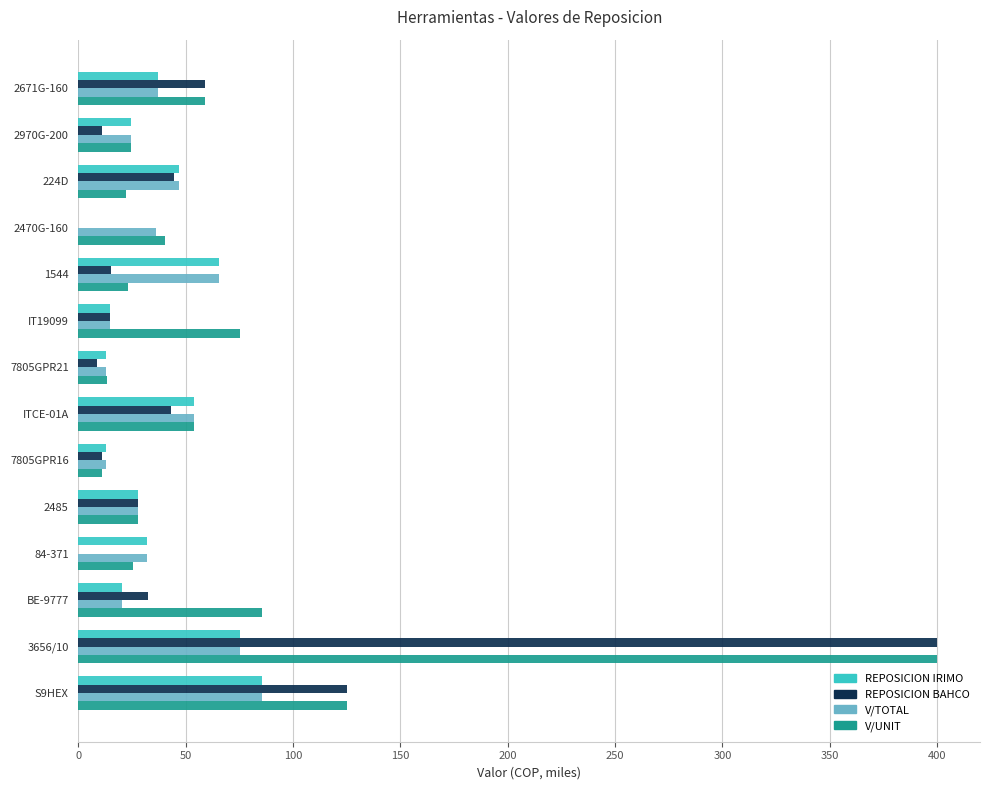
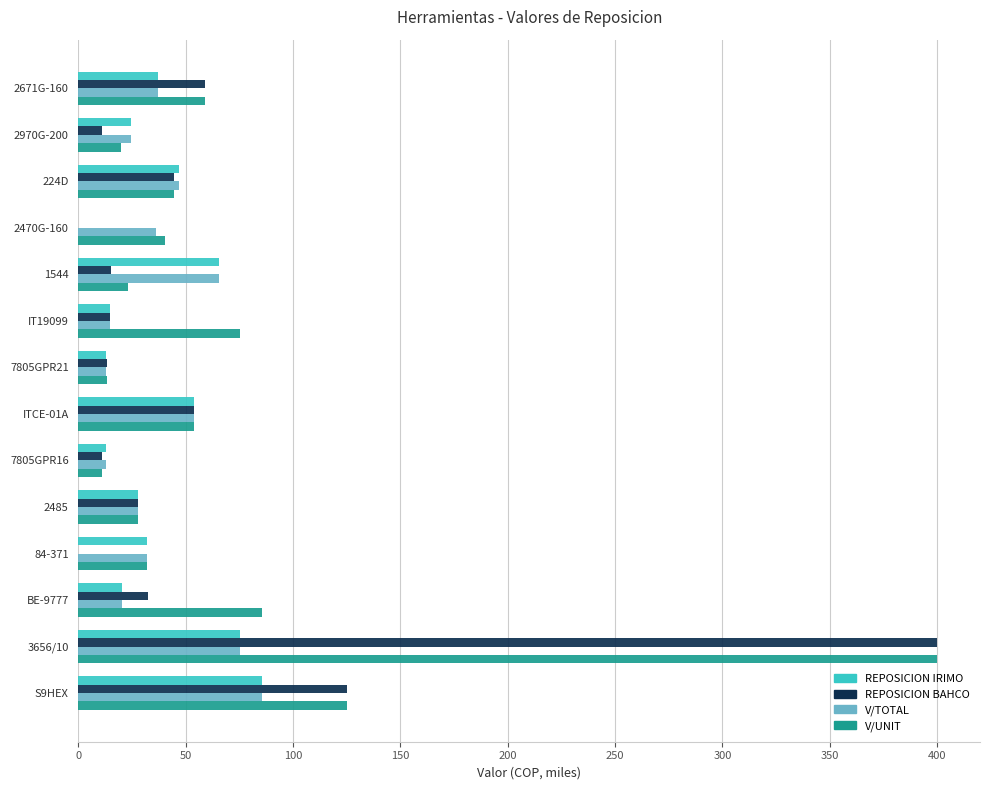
V/UNIT, 2970G-200: 24 -> 20
V/UNIT, 224D: 22 -> 45
REPOSICION BAHCO, 7805GPR21: 8 -> 13
REPOSICION BAHCO, ITCE-01A: 43 -> 54
V/UNIT, 84-371: 26 -> 32
